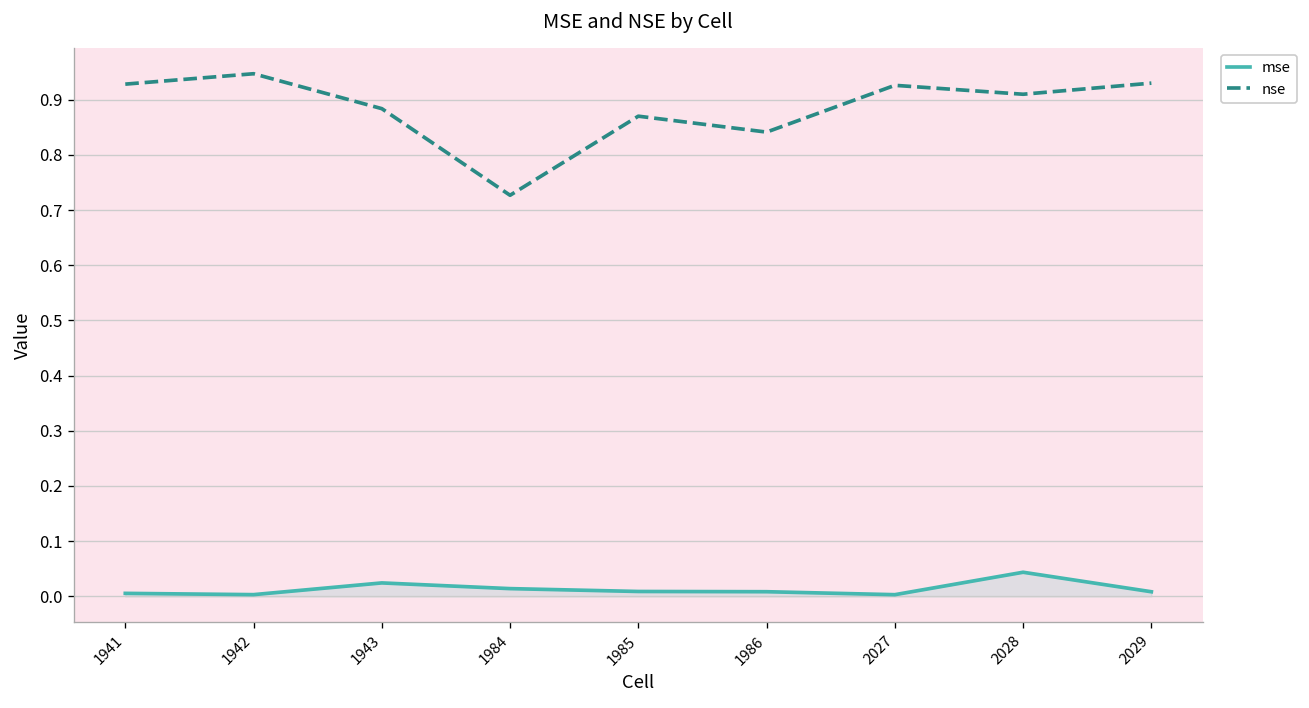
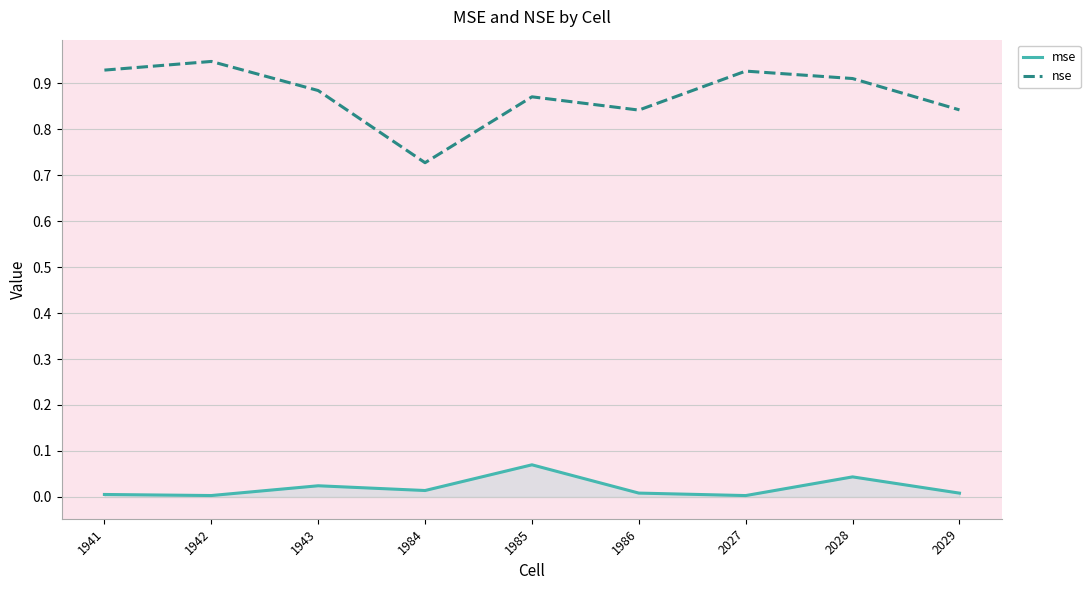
mse, 1985: 0.01 -> 0.07
nse, 2029: 0.93 -> 0.84
